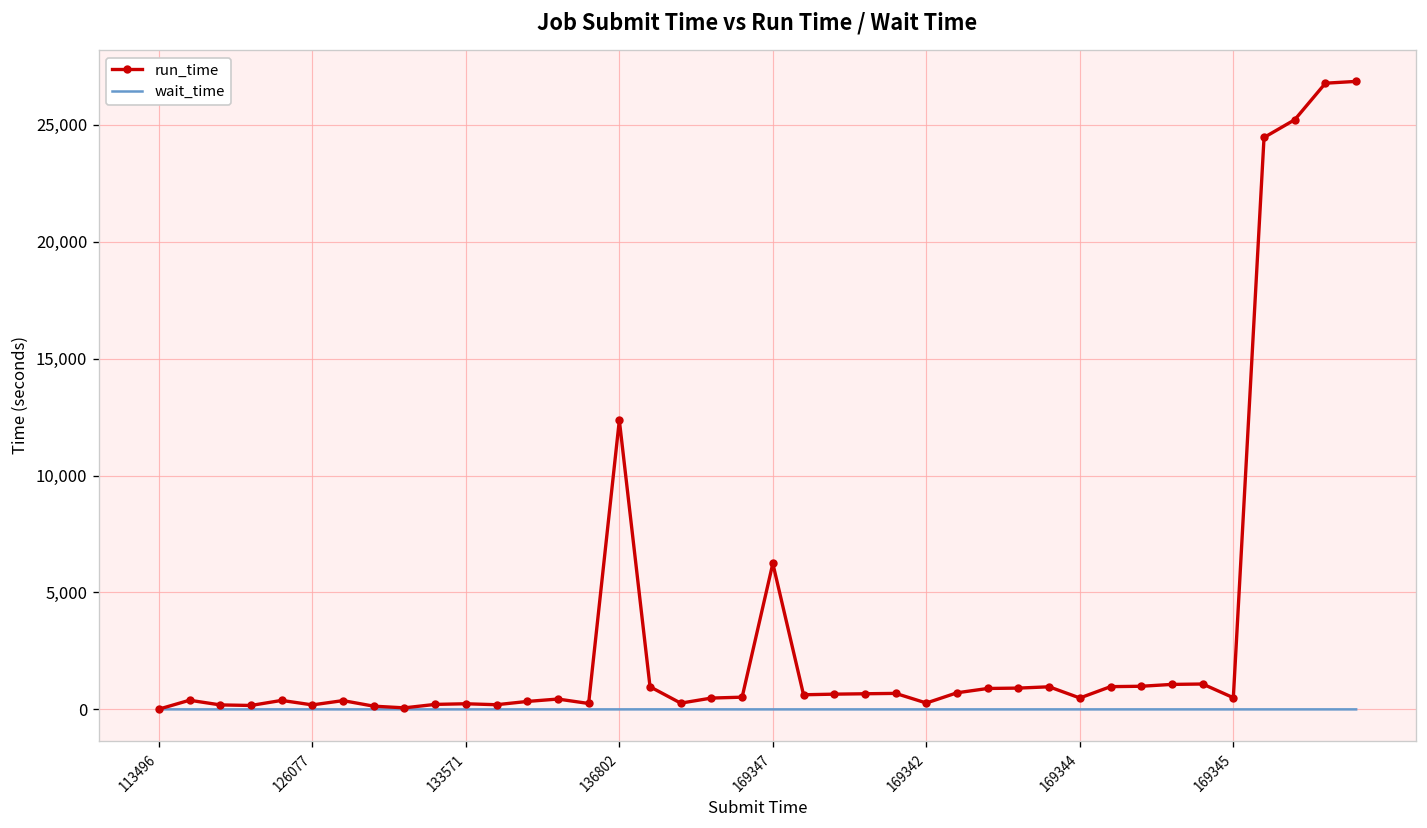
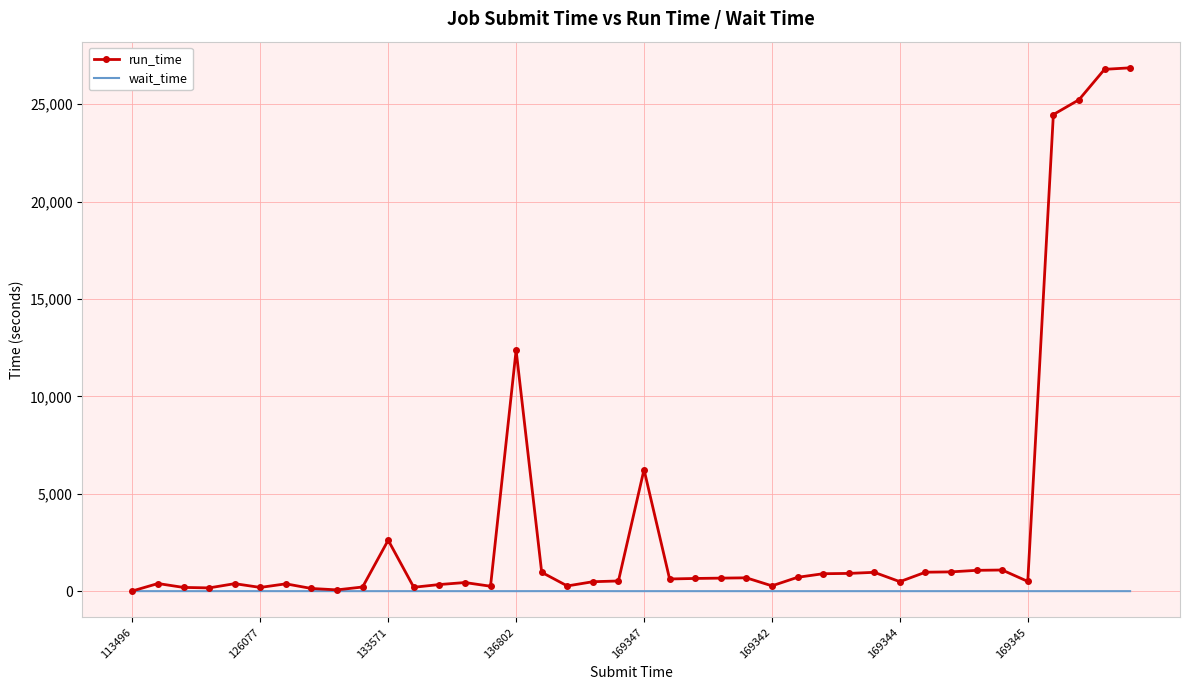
run_time, 133571: 200 -> 2,600
